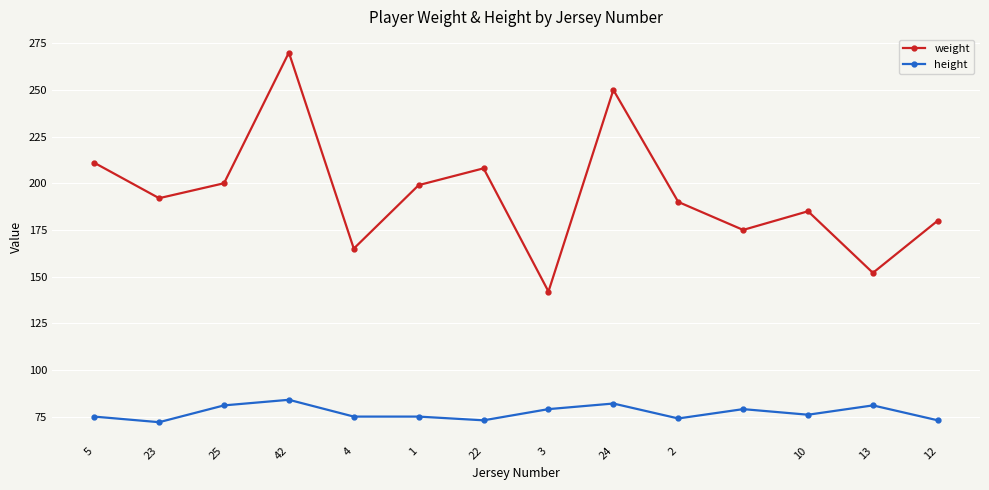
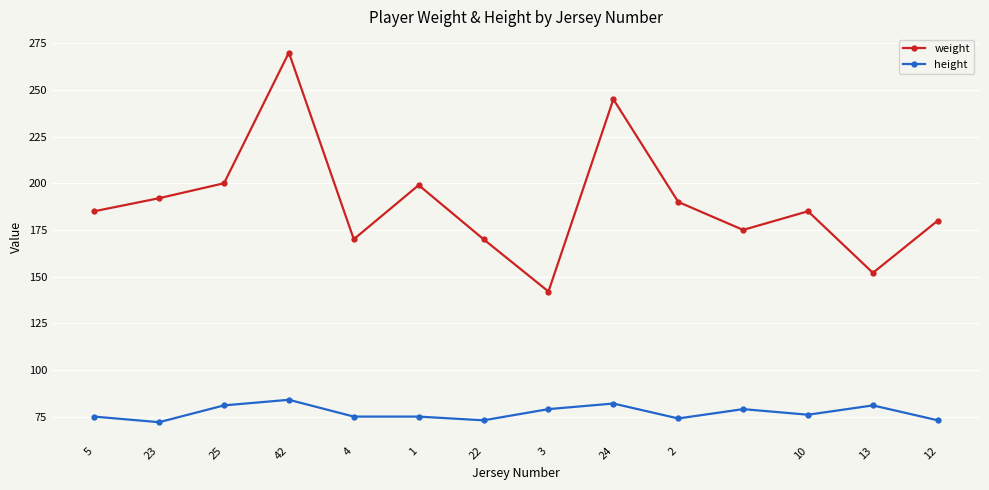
weight, 5: 211 -> 185
weight, 4: 165 -> 170
weight, 22: 208 -> 170
weight, 24: 250 -> 245
